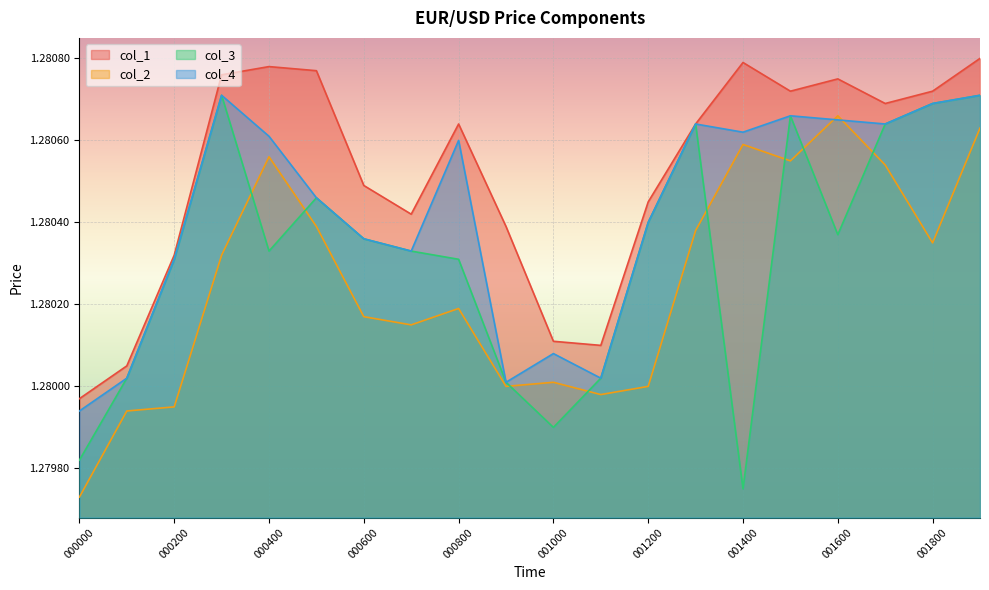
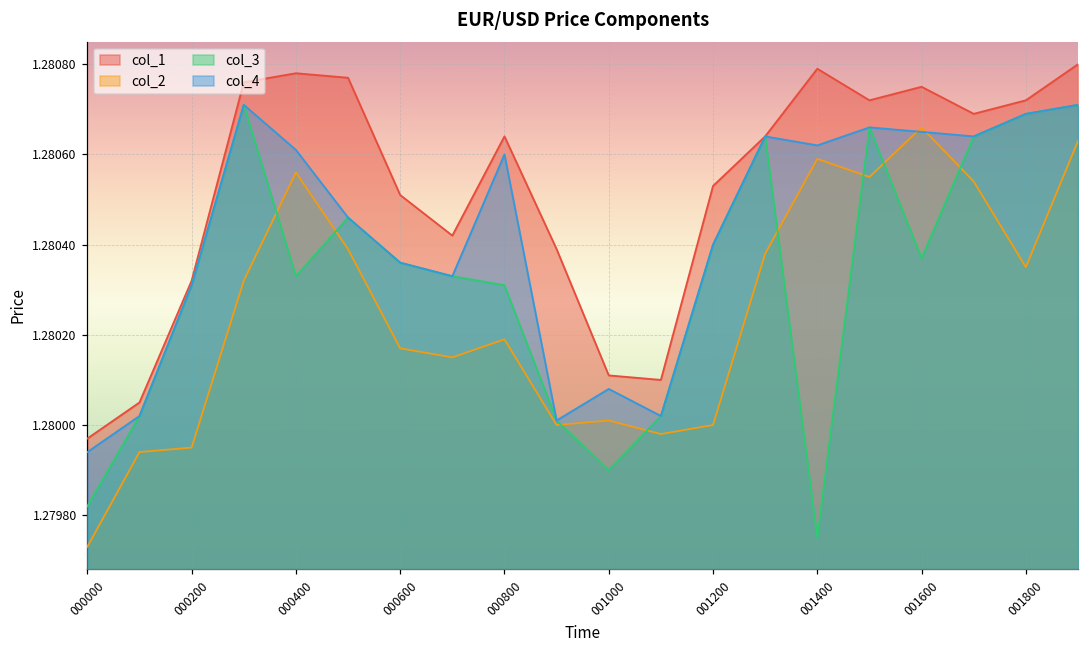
col_1, 000600: 1.28049 -> 1.28051
col_1, 001200: 1.28045 -> 1.28053
